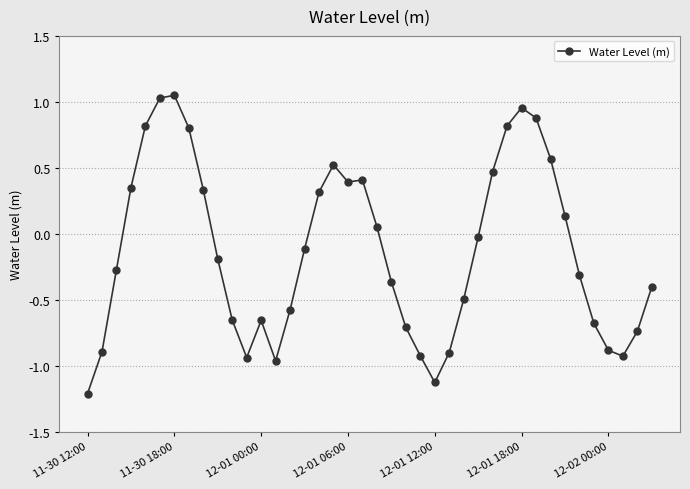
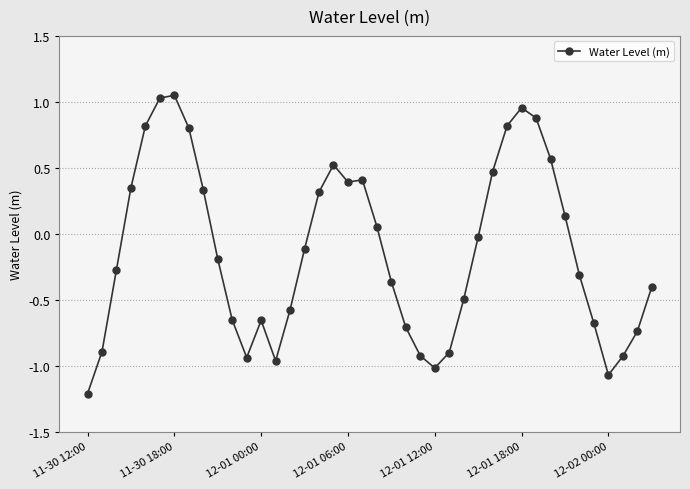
12-01 12:00: -1.13 -> -1.02
12-02 00:00: -0.88 -> -1.07
